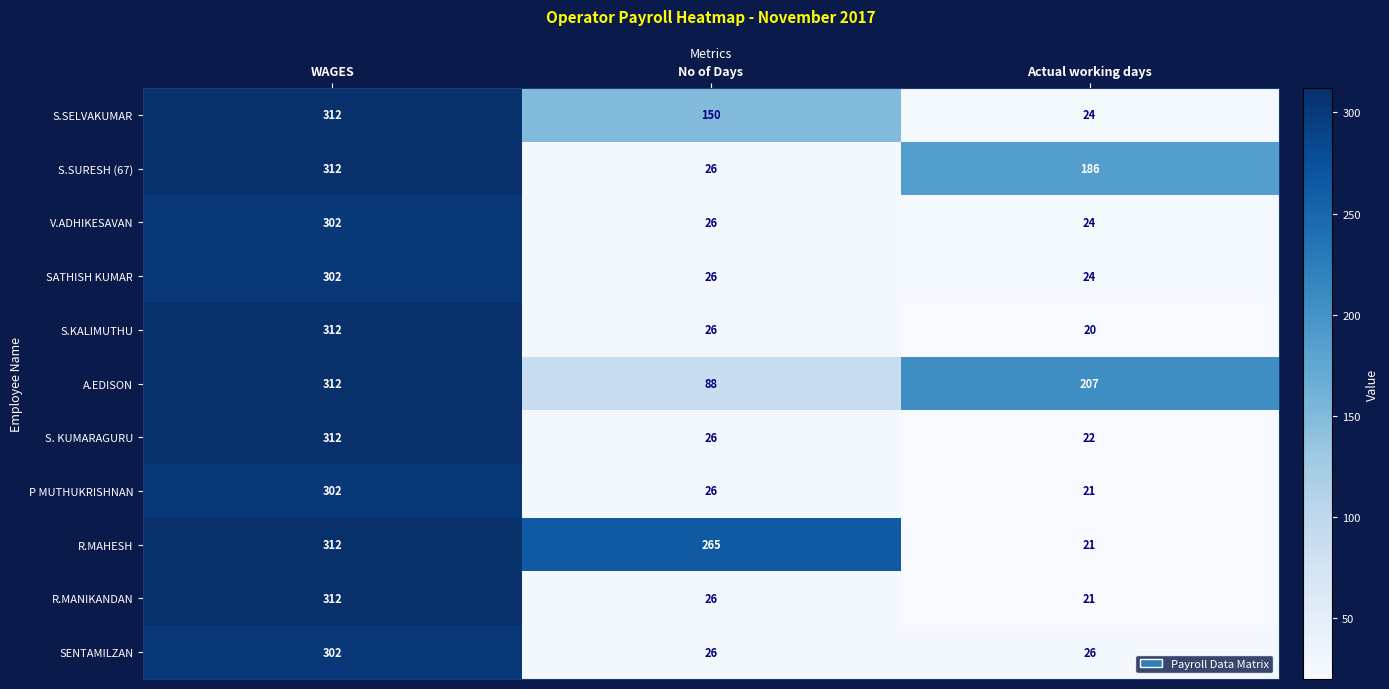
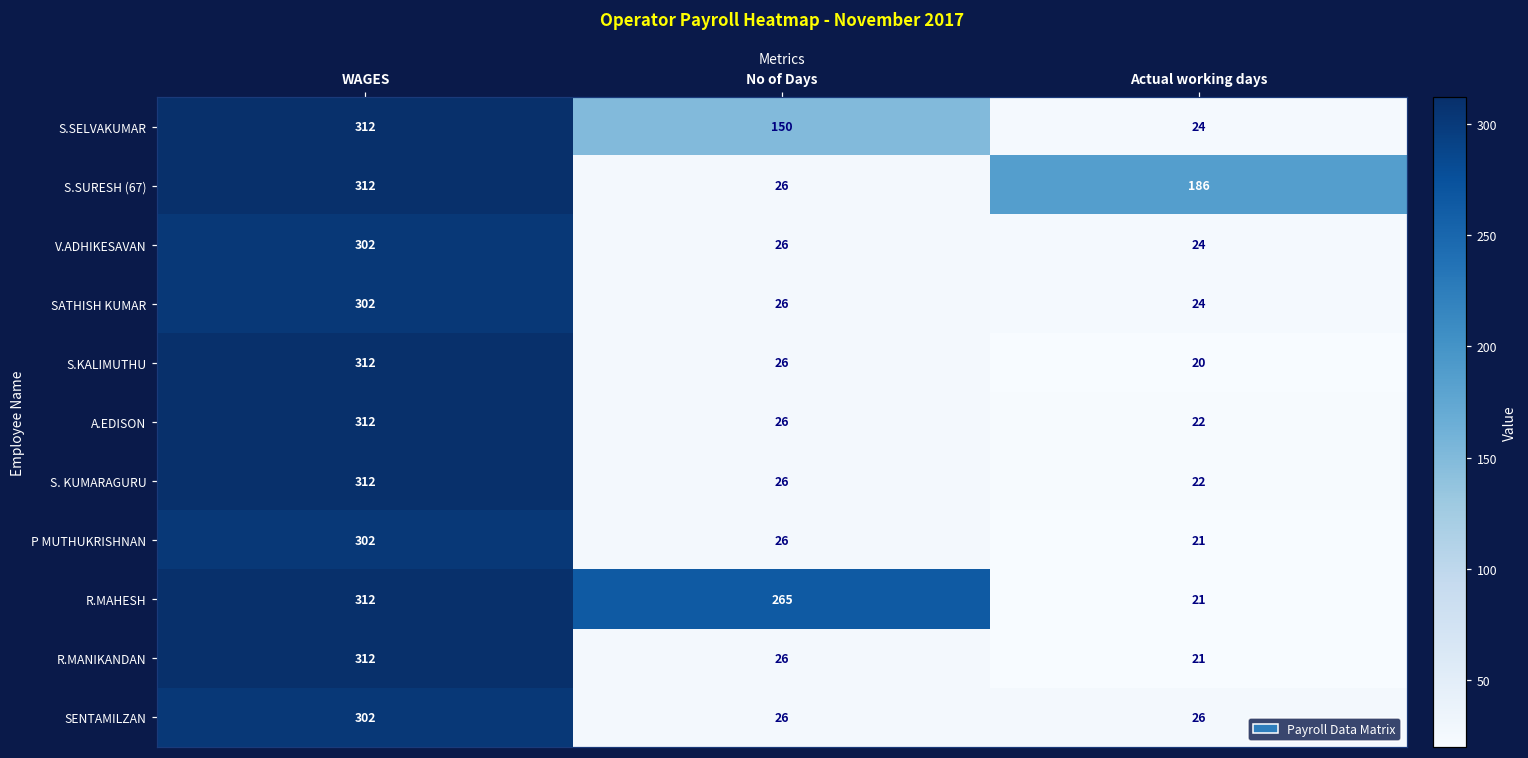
A.EDISON, No of Days: 88 -> 26
A.EDISON, Actual working days: 207 -> 22
